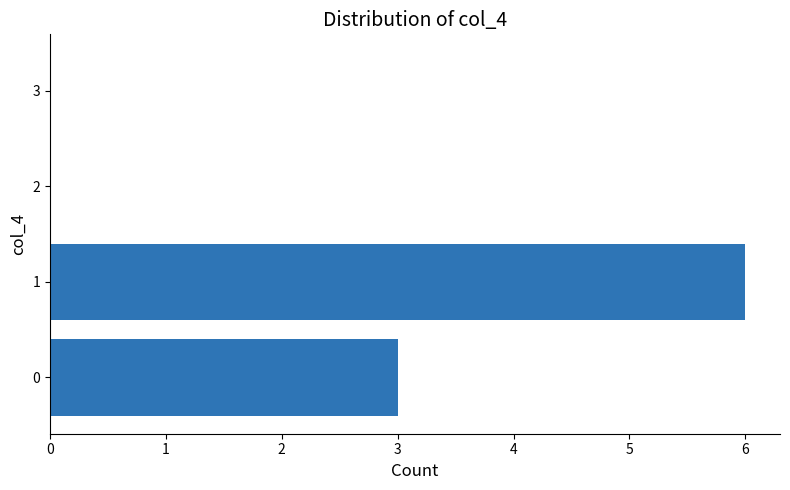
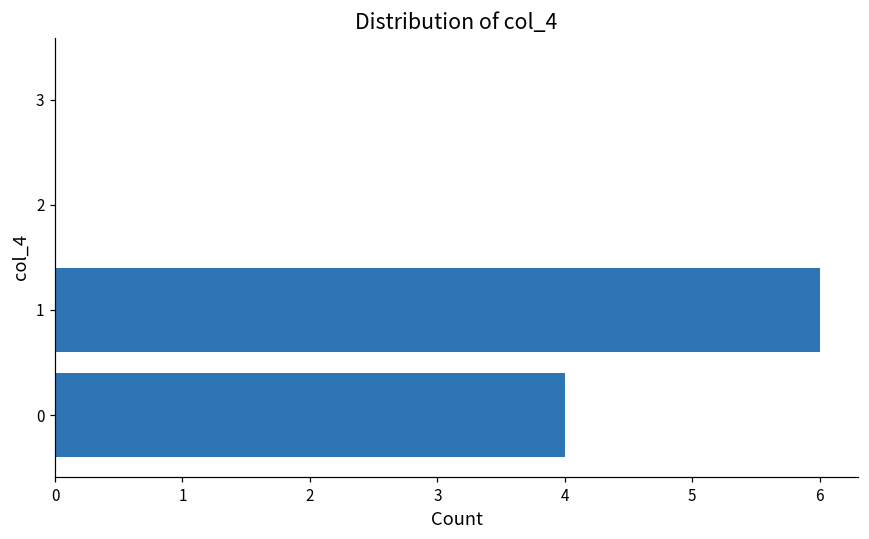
0: 3 -> 4
